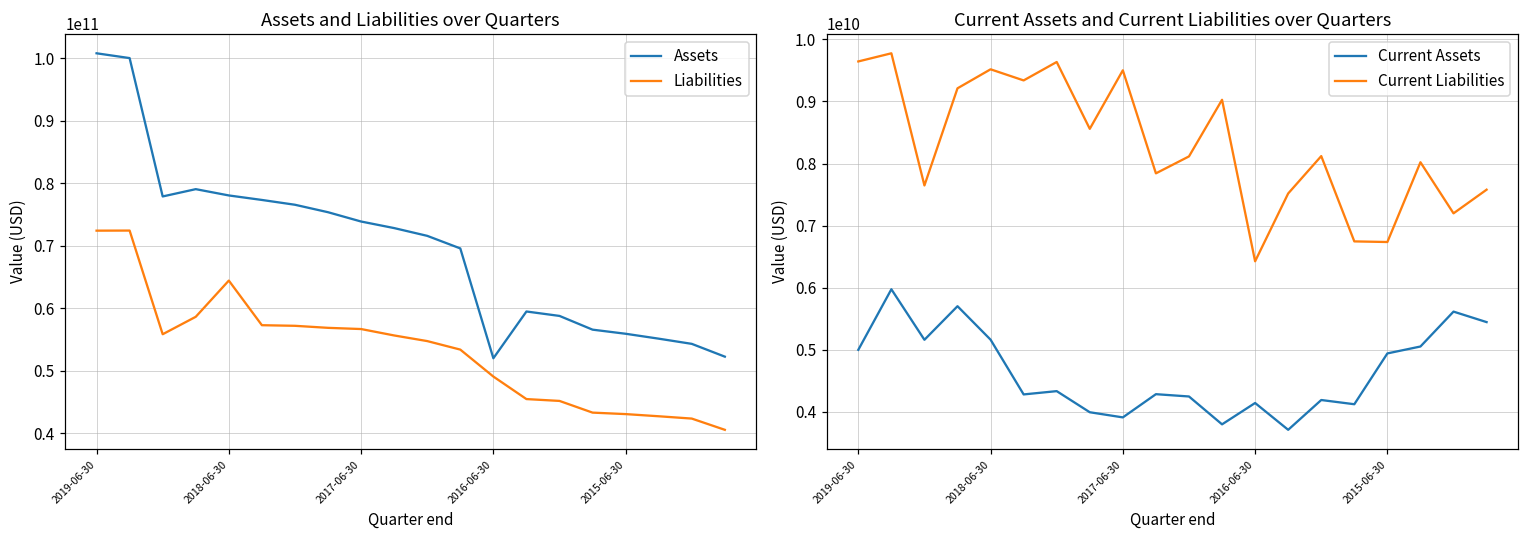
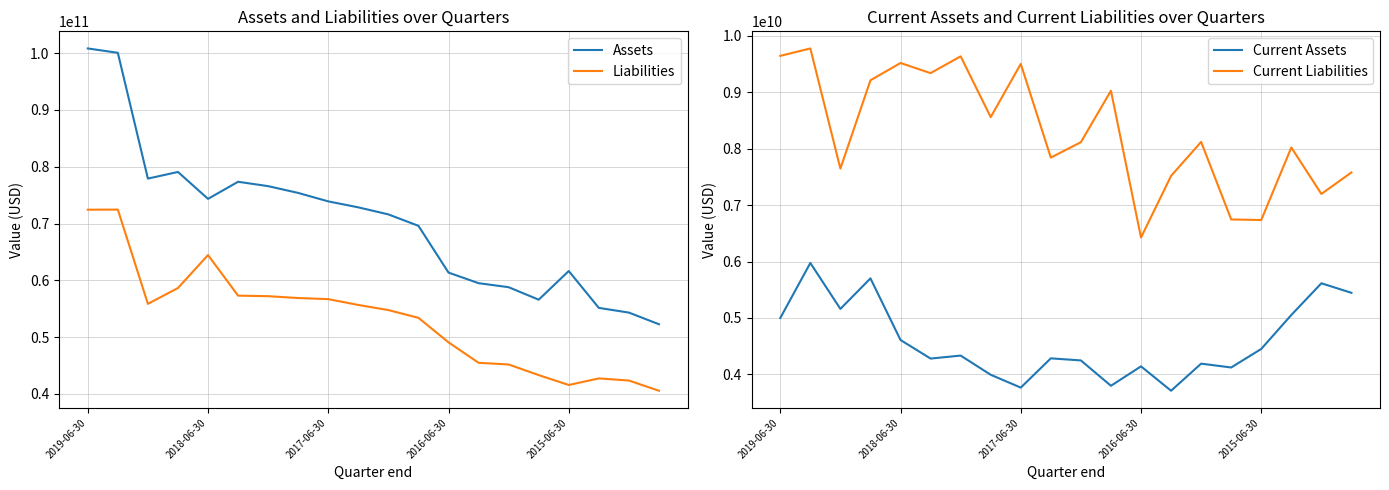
Assets and Liabilities over Quarters, Assets, 2018-06-30: 78000000000 -> 74000000000
Assets and Liabilities over Quarters, Assets, 2016-06-30: 52000000000 -> 61000000000
Assets and Liabilities over Quarters, Assets, 2015-06-30: 56000000000 -> 62000000000
Assets and Liabilities over Quarters, Liabilities, 2015-06-30: 43000000000 -> 42000000000
Current Assets and Current Liabilities over Quarters, Current Assets, 2018-06-30: 5200000000 -> 4600000000
Current Assets and Current Liabilities over Quarters, Current Assets, 2017-06-30: 3900000000 -> 3800000000
Current Assets and Current Liabilities over Quarters, Current Assets, 2015-06-30: 4900000000 -> 4500000000
